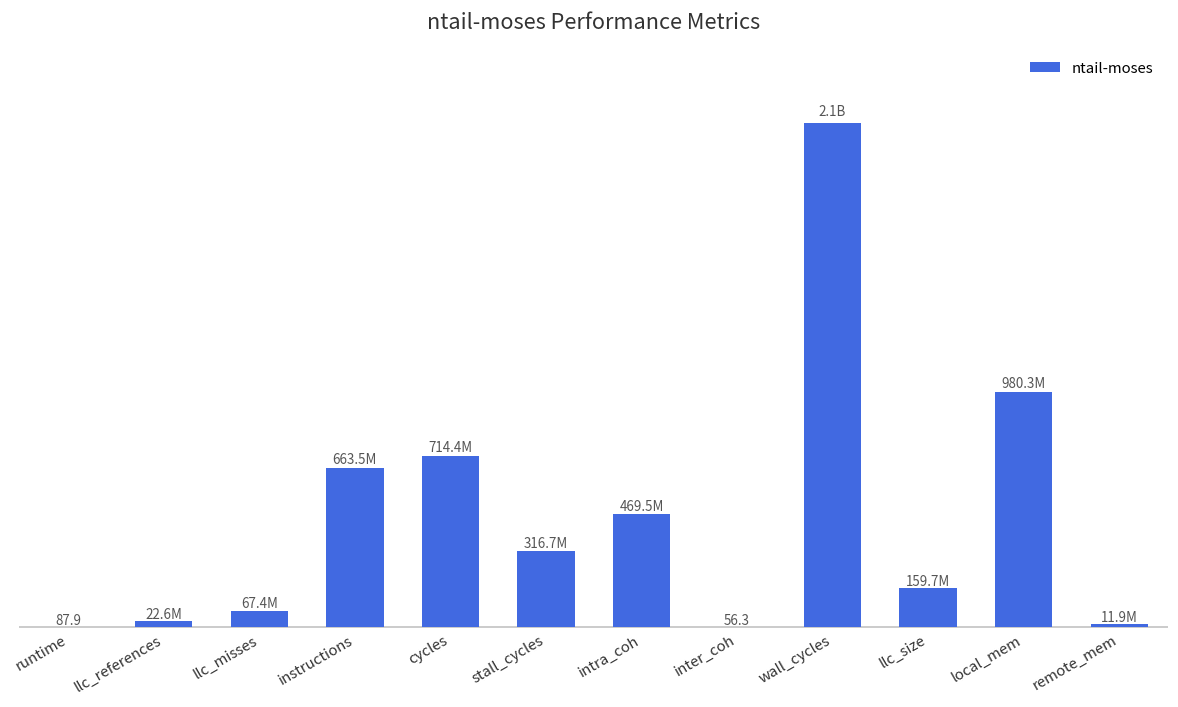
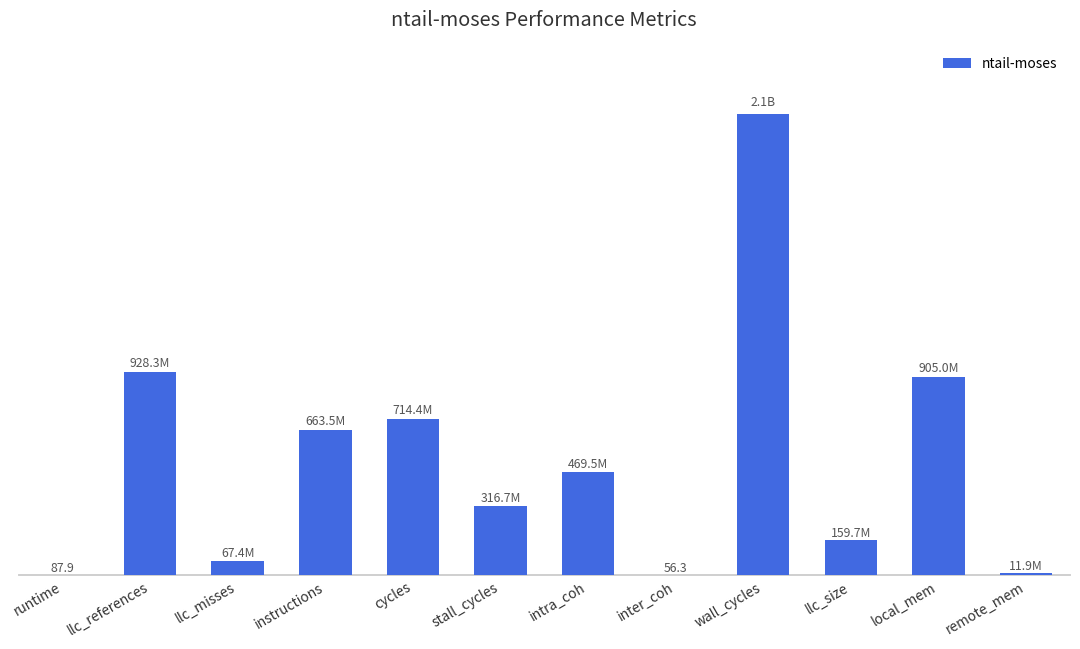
llc_references: 22.6M -> 928.3M
local_mem: 980.3M -> 905.0M
